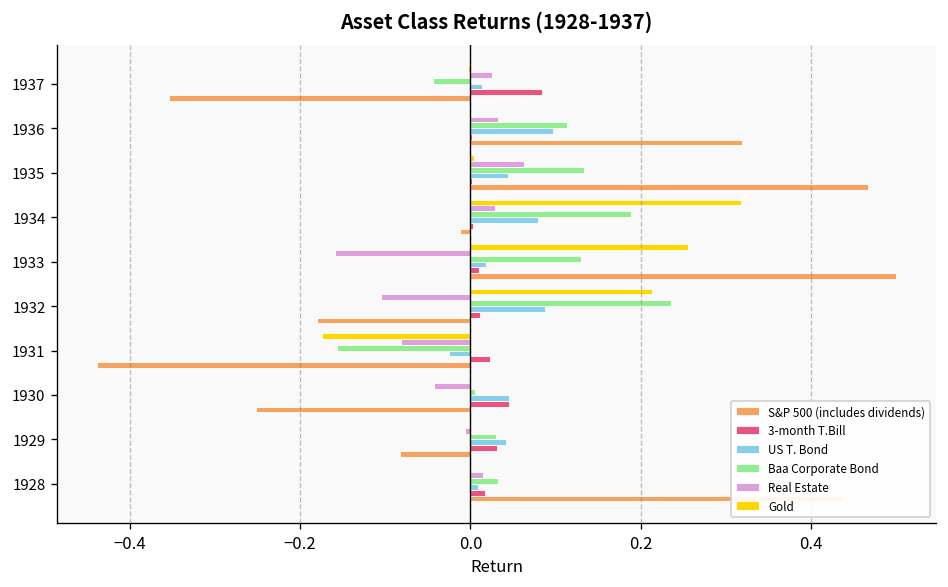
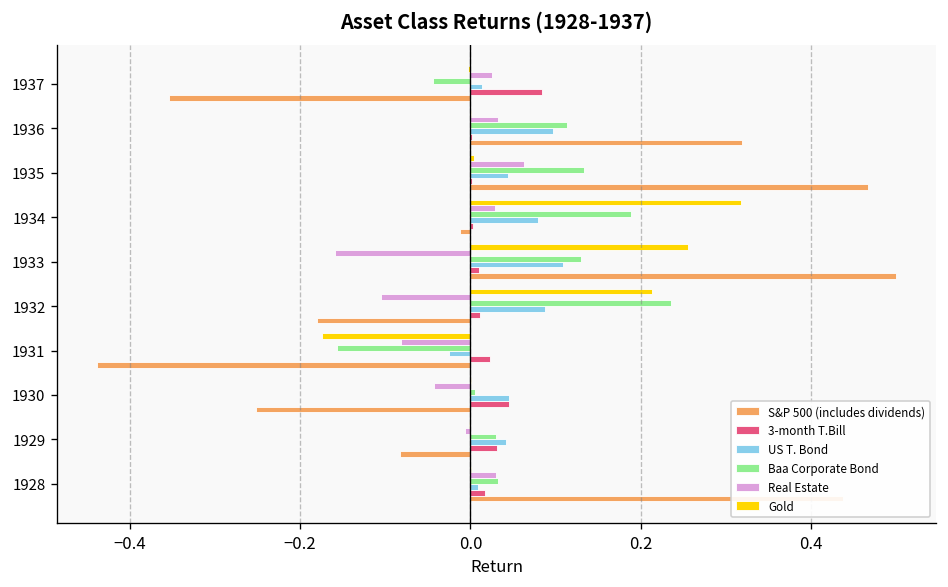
US T. Bond, 1933: 0.02 -> 0.11
Real Estate, 1928: 0.01 -> 0.03
